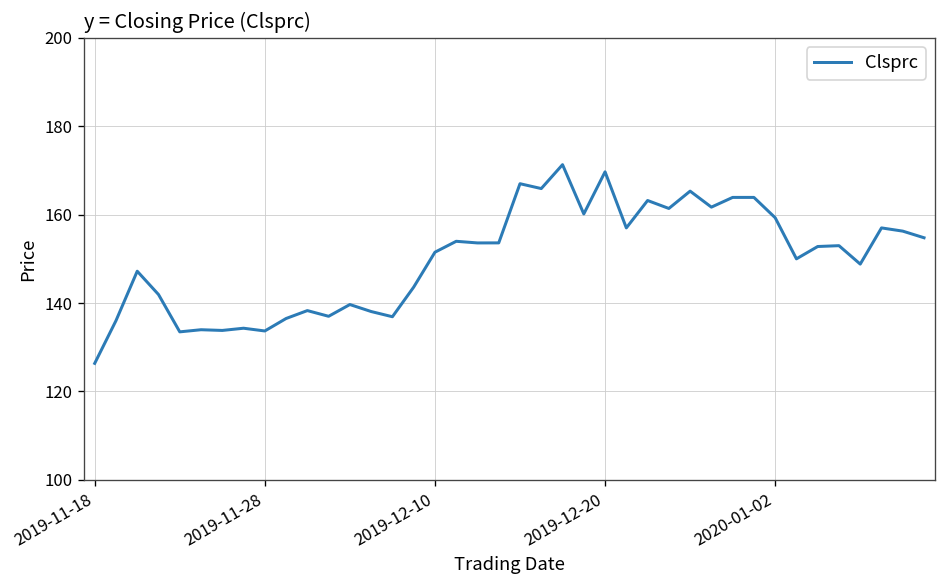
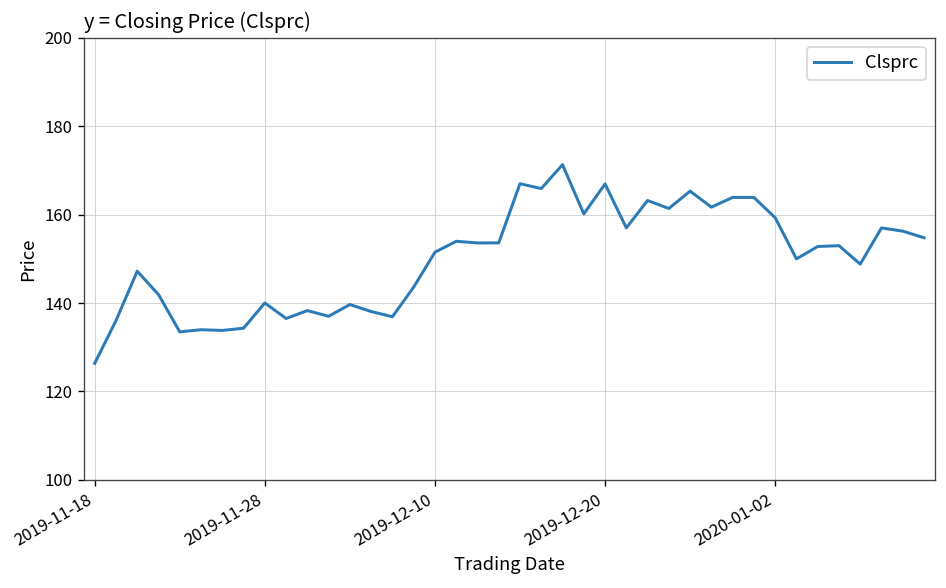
2019-11-28: 134 -> 140
2019-12-20: 170 -> 167
